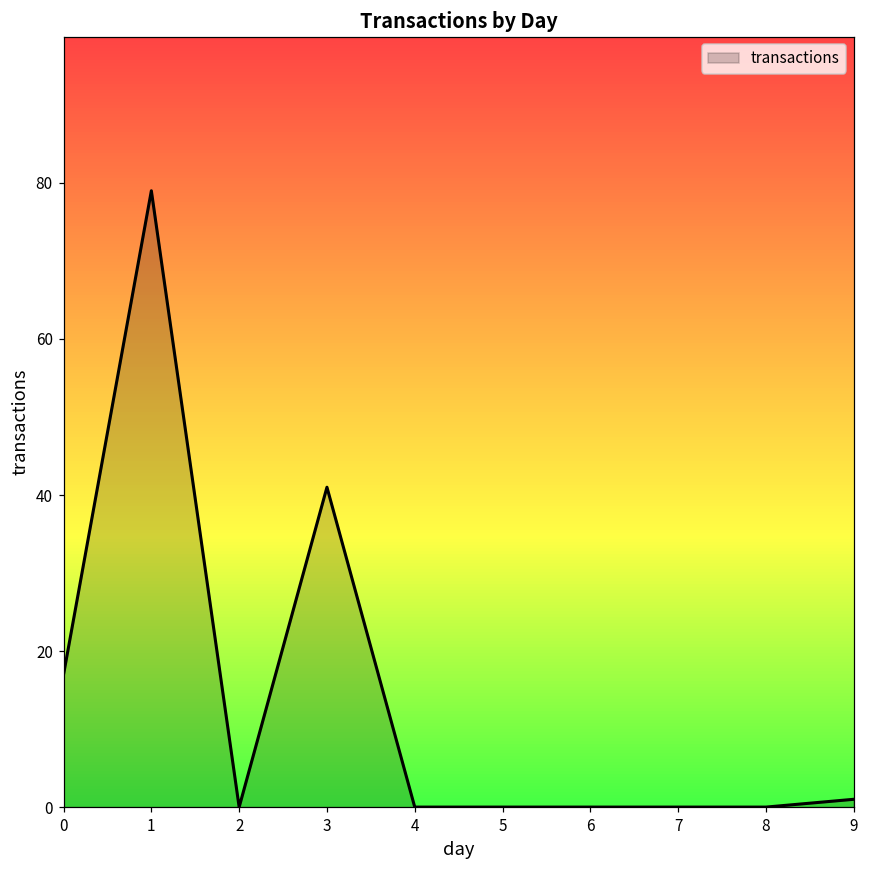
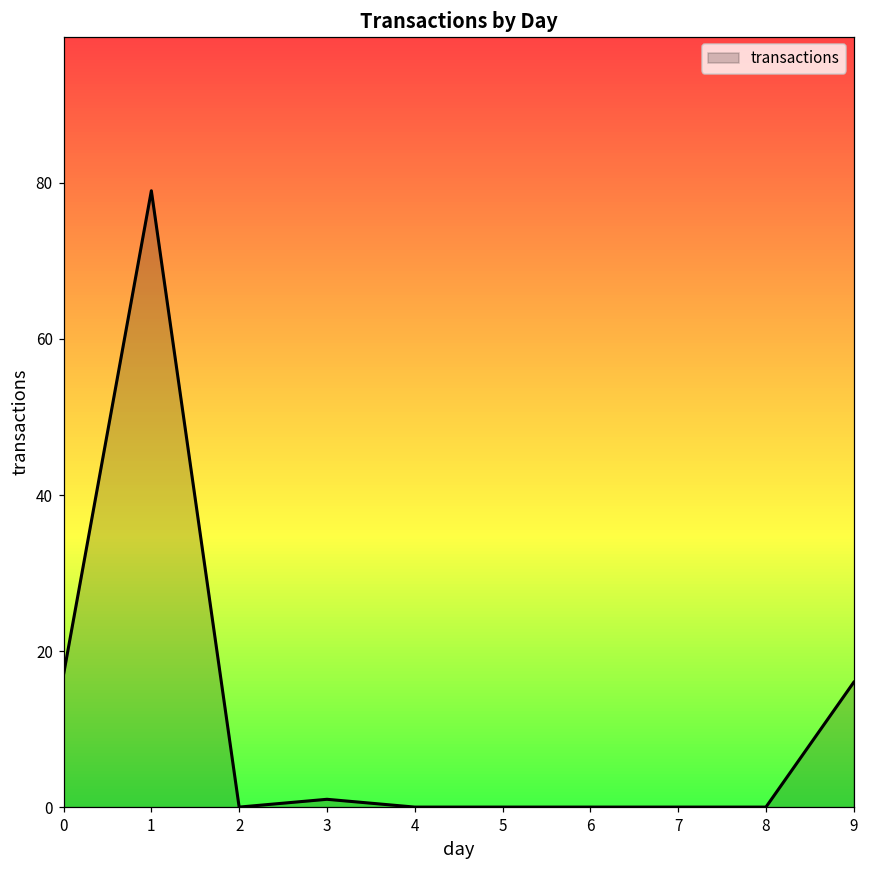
3: 41 -> 1
9: 1 -> 16
